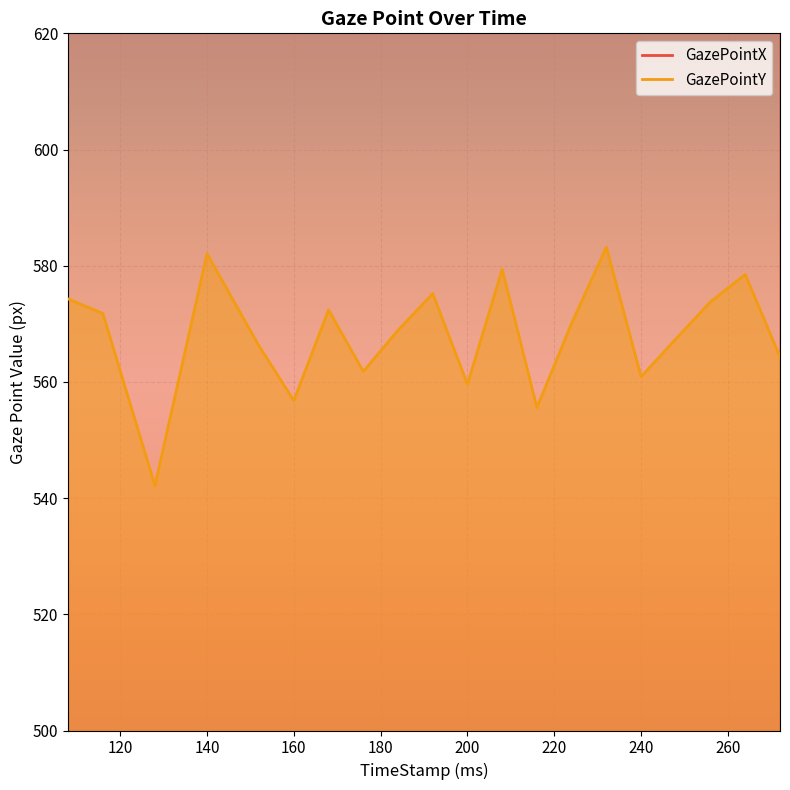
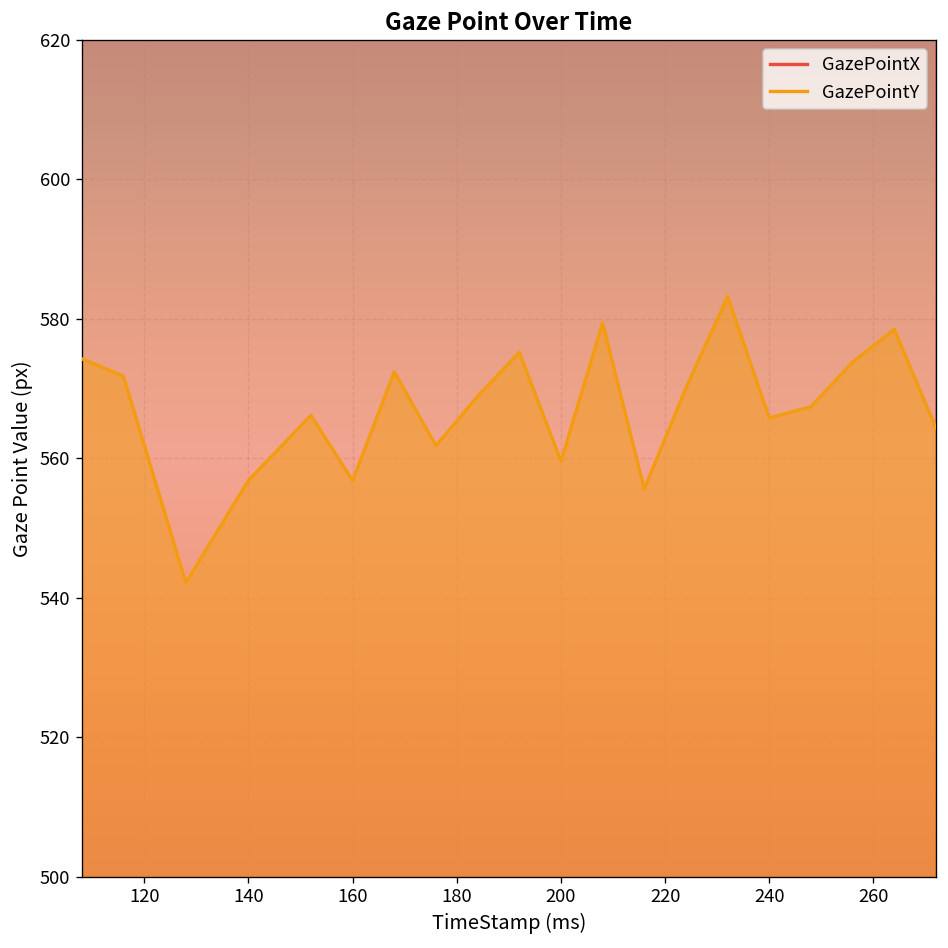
GazePointY, 140: 582 -> 557
GazePointY, 240: 561 -> 566
